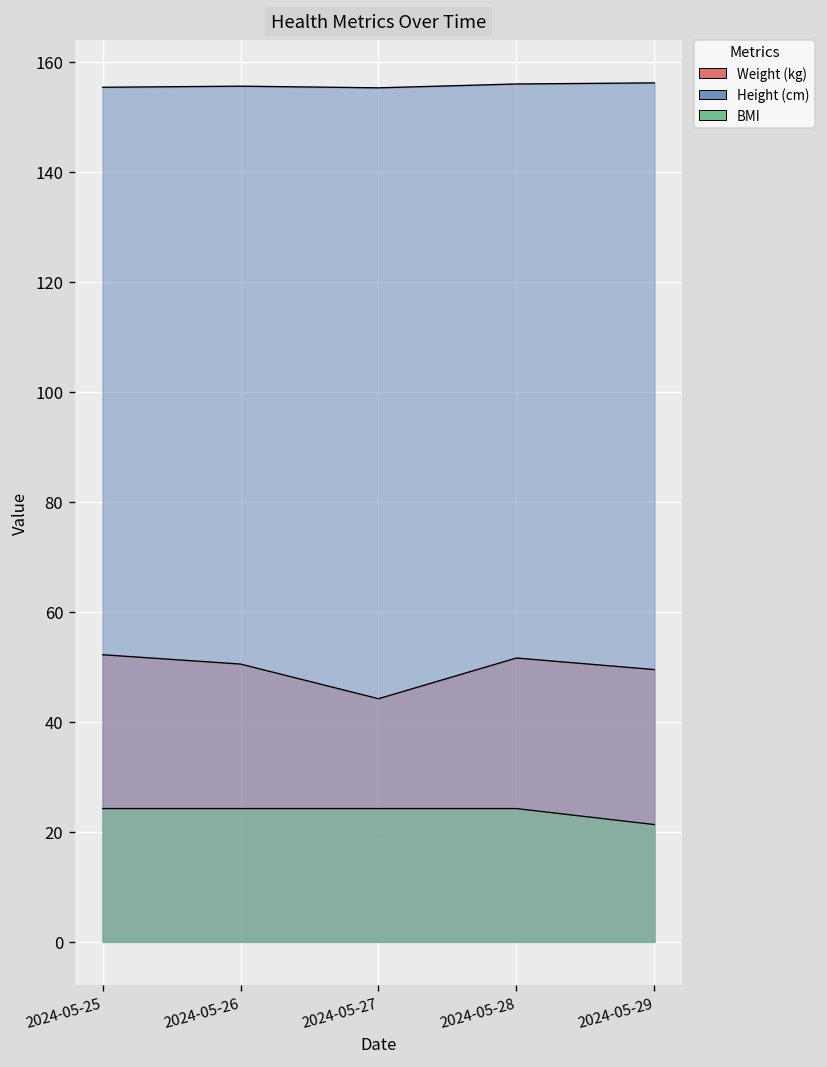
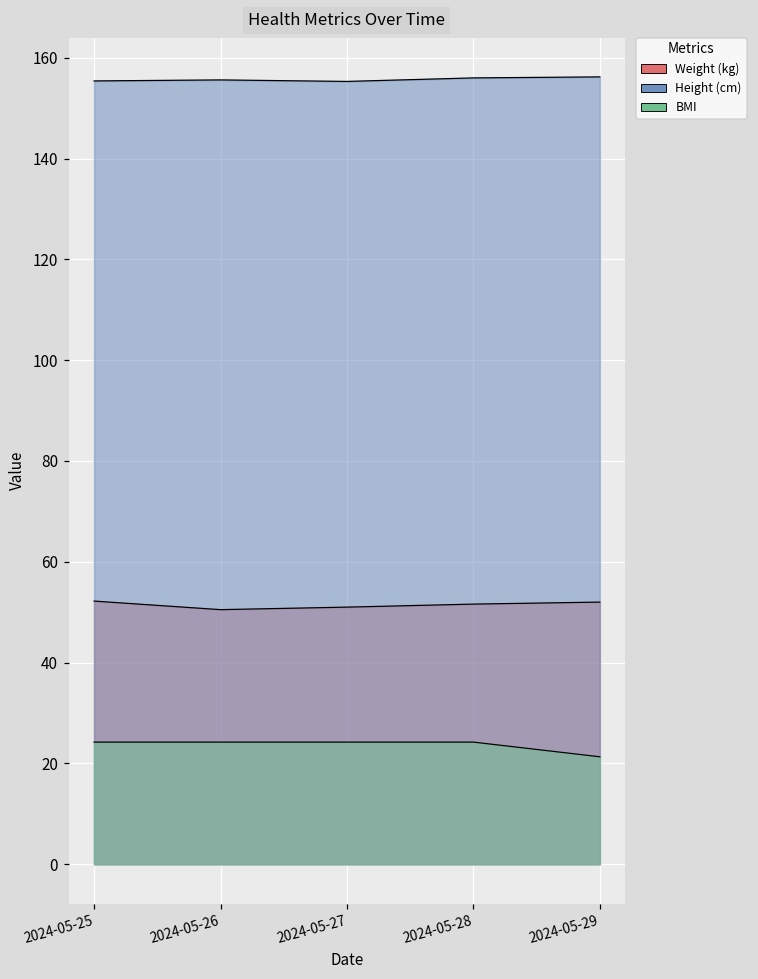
Weight (kg), 2024-05-27: 44 -> 51
Weight (kg), 2024-05-29: 50 -> 52
